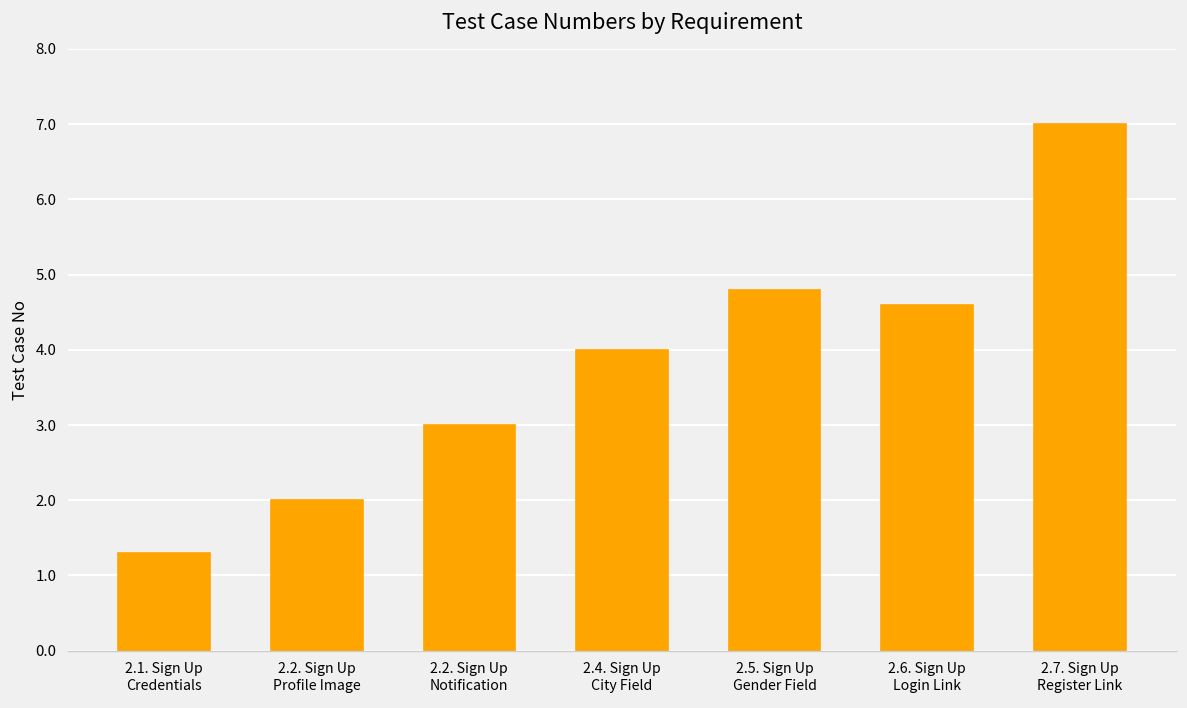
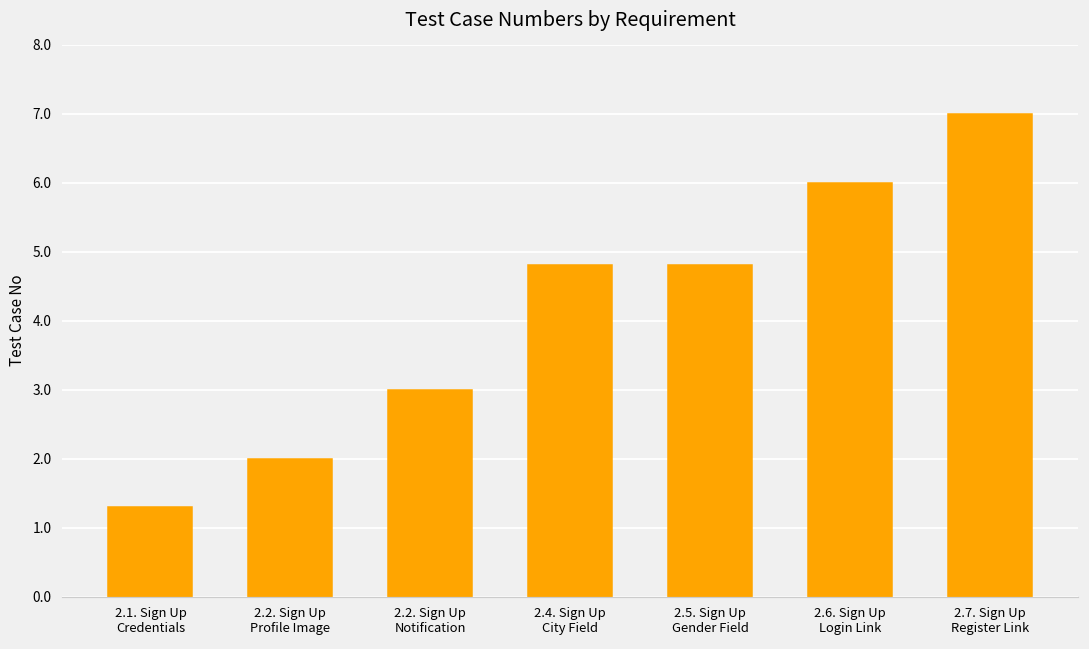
2.4. Sign Up City Field: 4.0 -> 4.8
2.6. Sign Up Login Link: 4.6 -> 6.0
